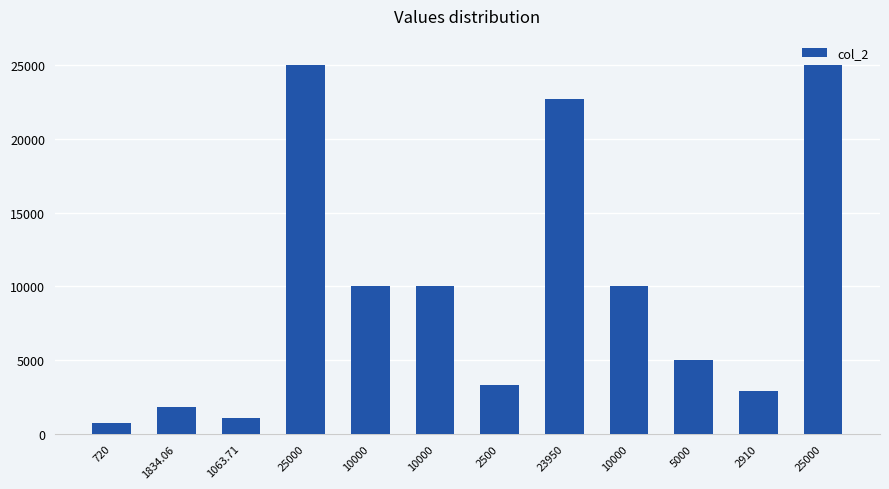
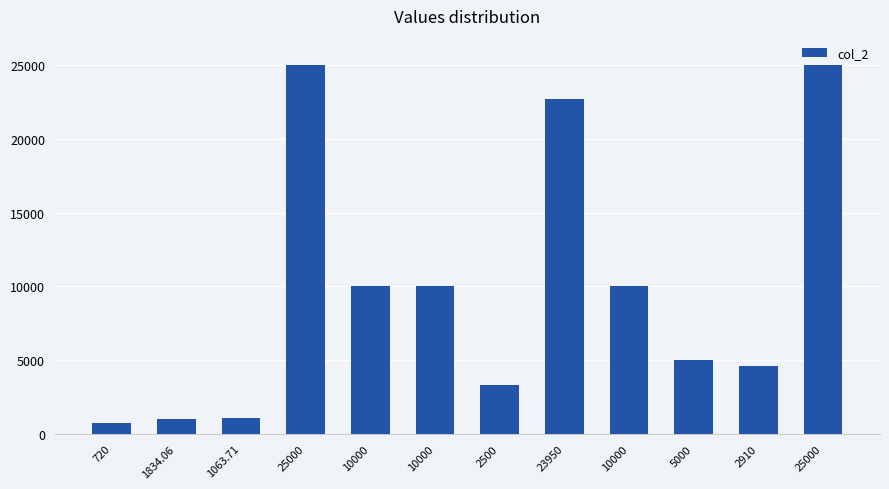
1834.06: 1800 -> 1000
2910: 2900 -> 4600
